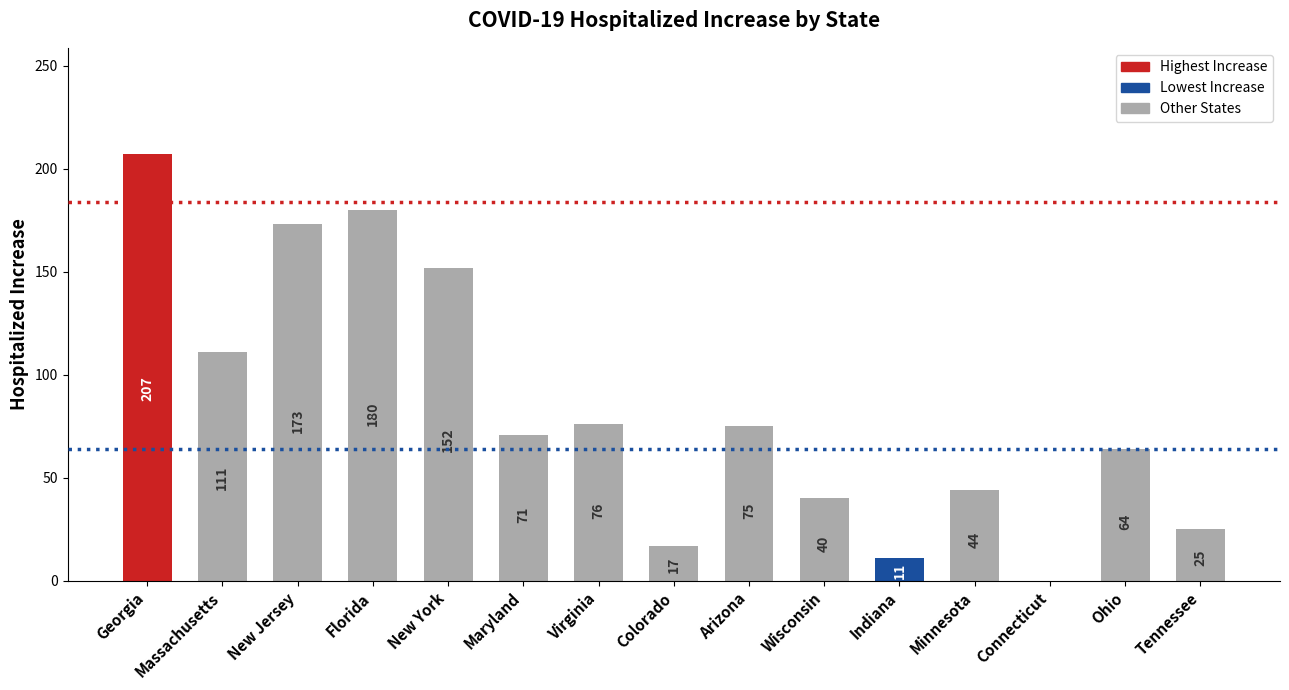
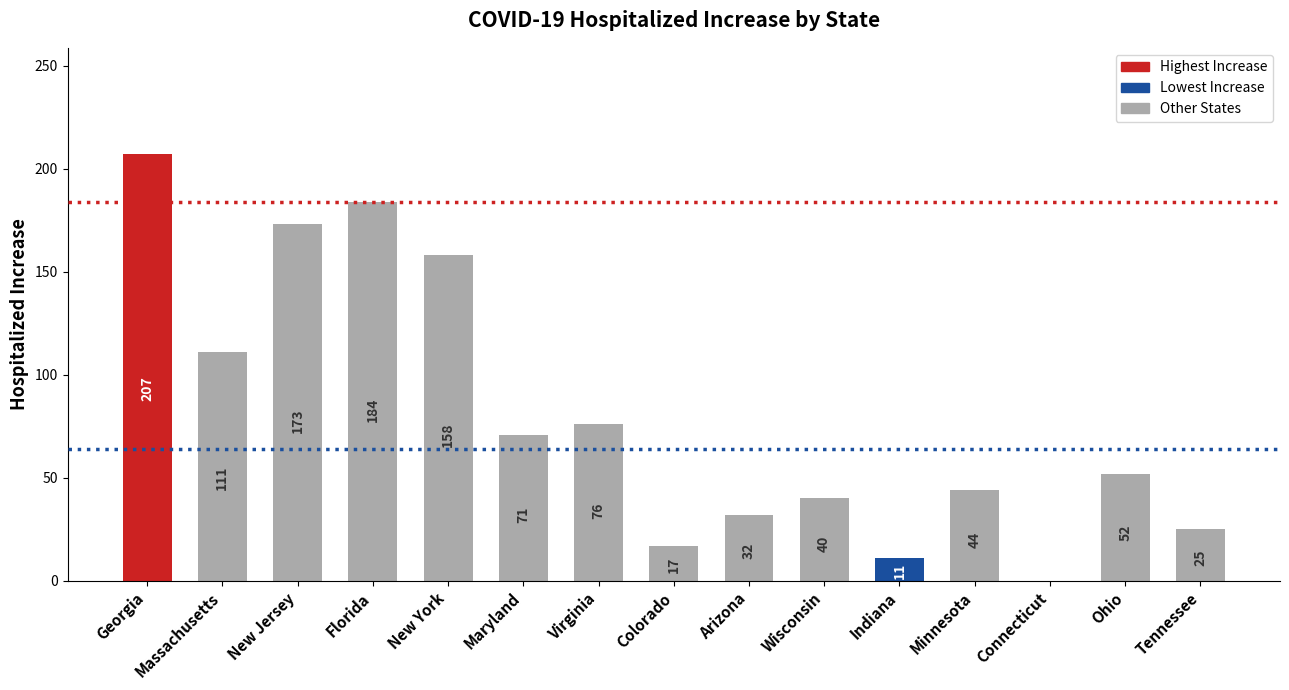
Florida: 180 -> 184
New York: 152 -> 158
Arizona: 75 -> 32
Ohio: 64 -> 52
